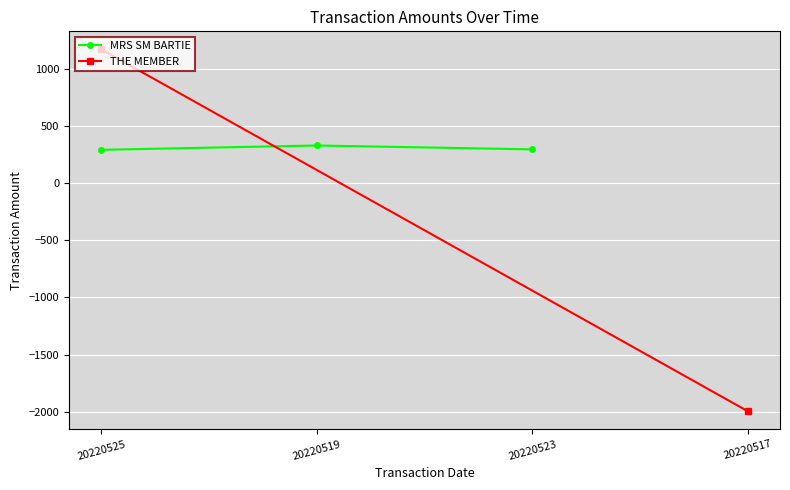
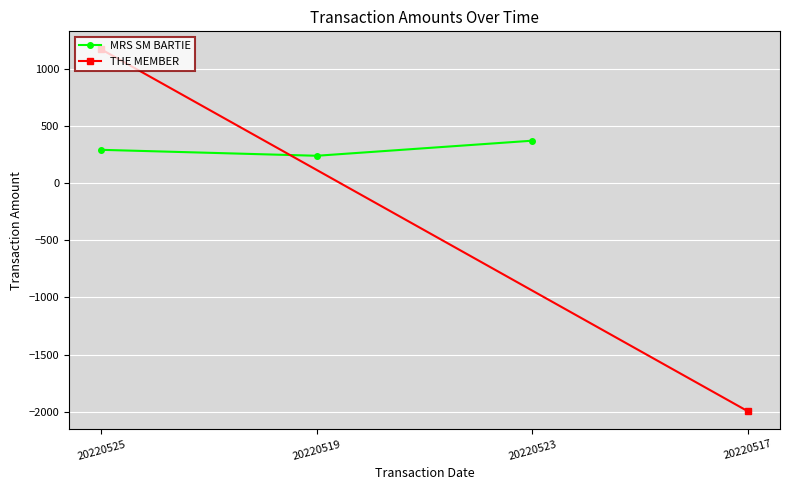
MRS SM BARTIE, 20220519: 330 -> 240
MRS SM BARTIE, 20220523: 300 -> 370
